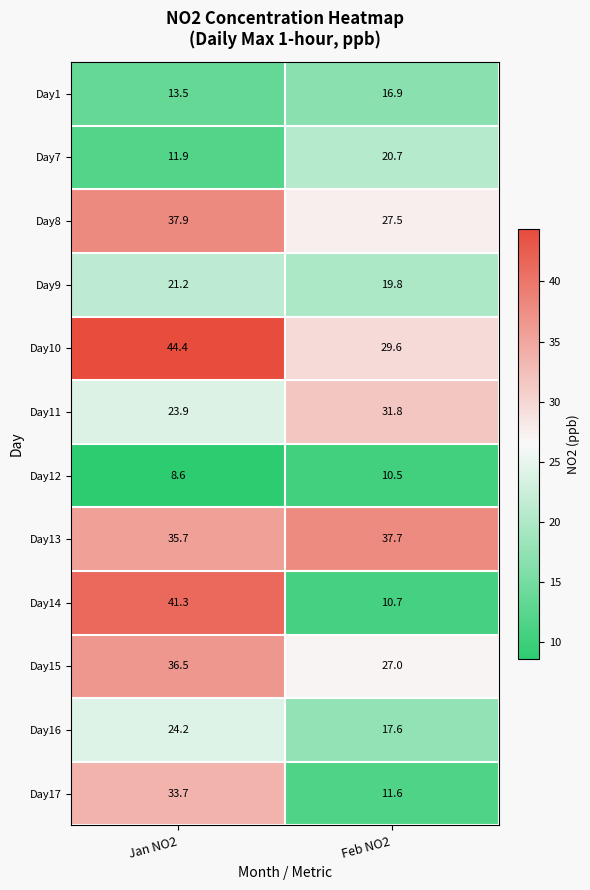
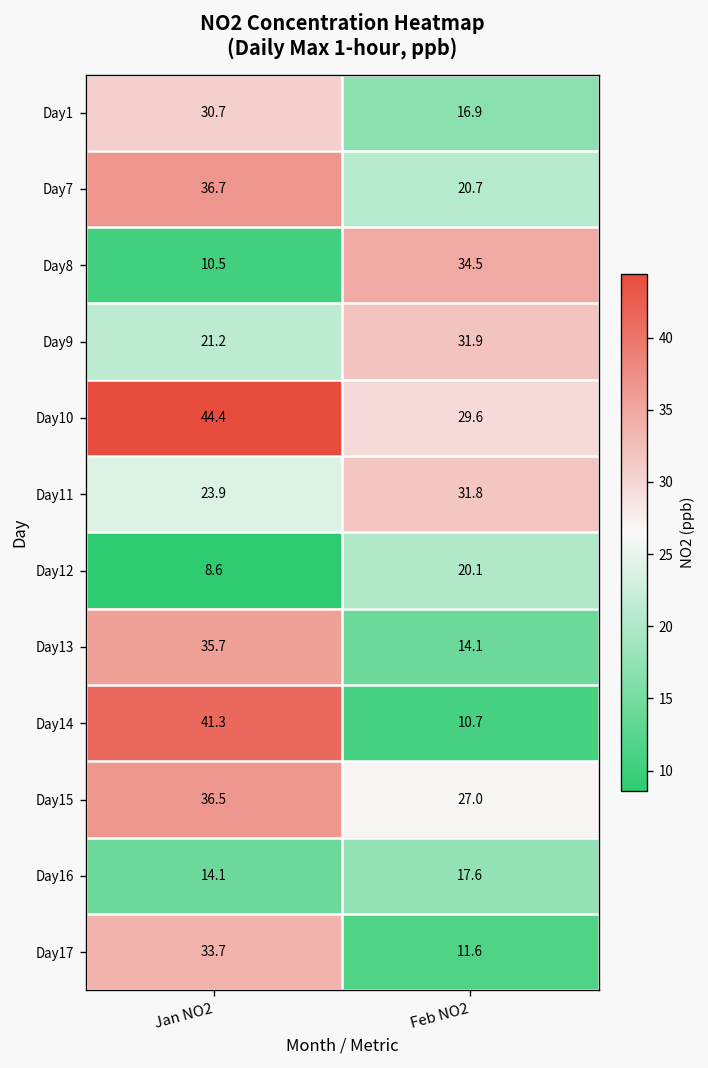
Day1, Jan NO2: 13.5 -> 30.7
Day7, Jan NO2: 11.9 -> 36.7
Day8, Jan NO2: 37.9 -> 10.5
Day8, Feb NO2: 27.5 -> 34.5
Day9, Feb NO2: 19.8 -> 31.9
Day12, Feb NO2: 10.5 -> 20.1
Day13, Feb NO2: 37.7 -> 14.1
Day16, Jan NO2: 24.2 -> 14.1
